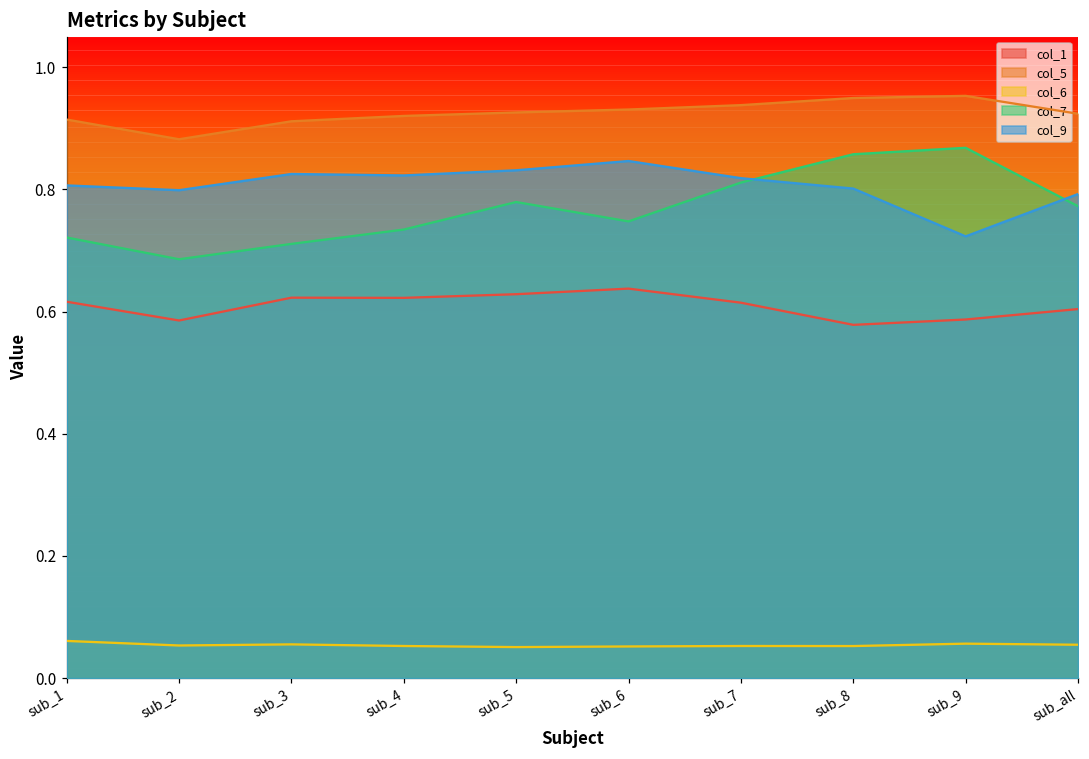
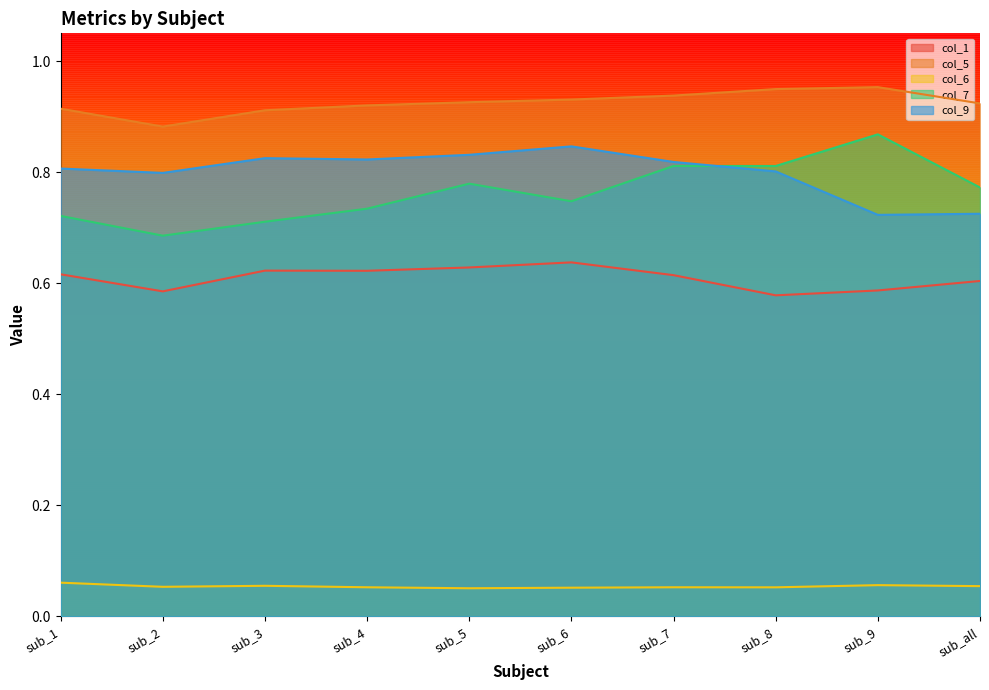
col_7, sub_8: 0.86 -> 0.81
col_9, sub_all: 0.79 -> 0.73
